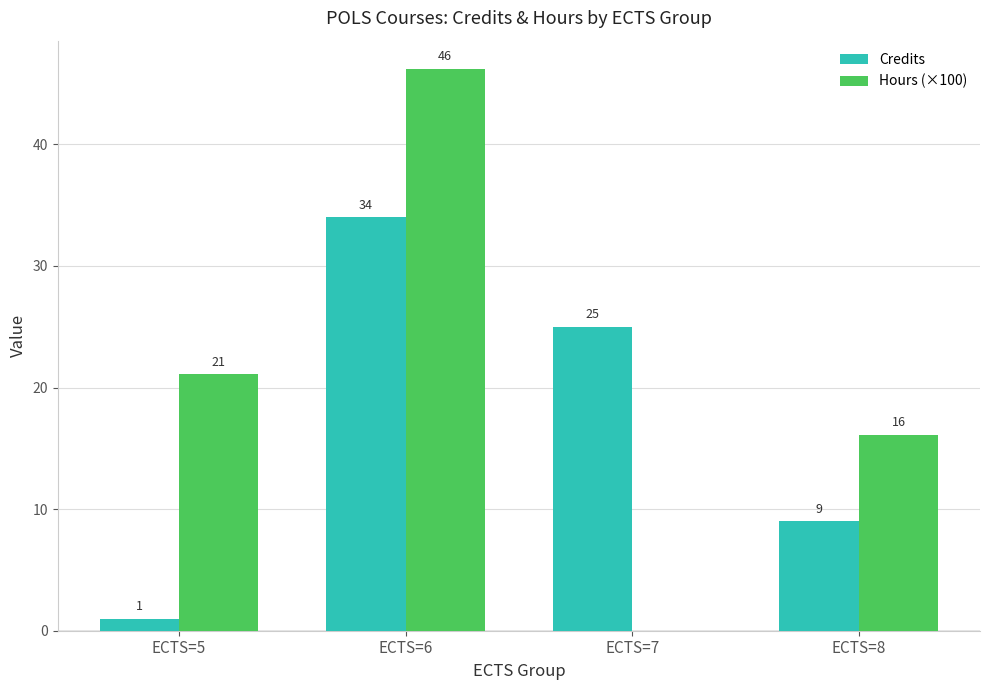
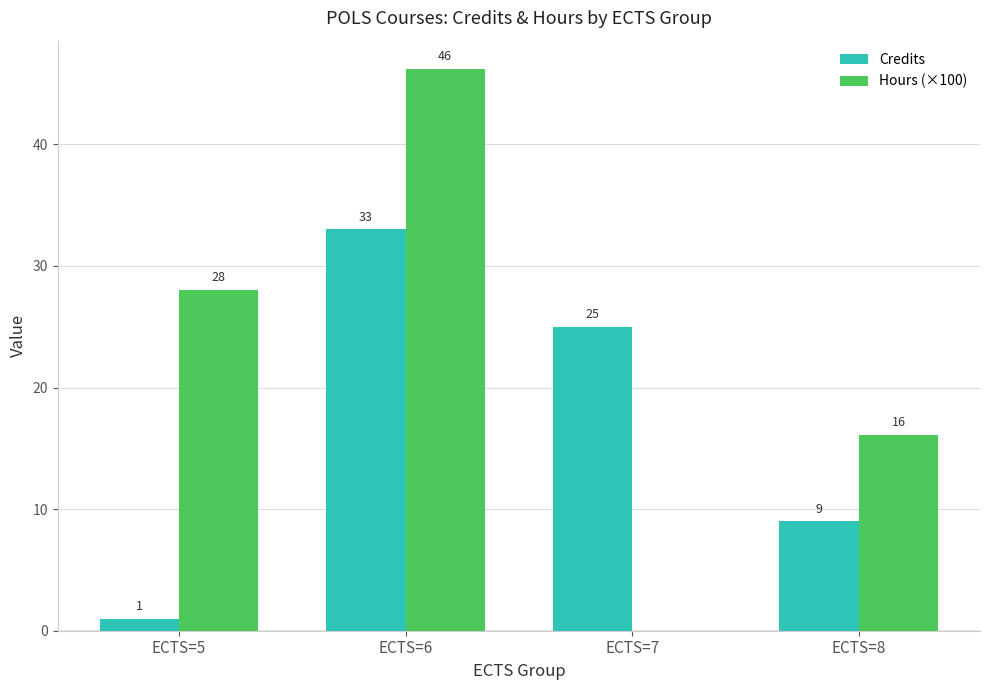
Hours (×100), ECTS=5: 21 -> 28
Credits, ECTS=6: 34 -> 33
